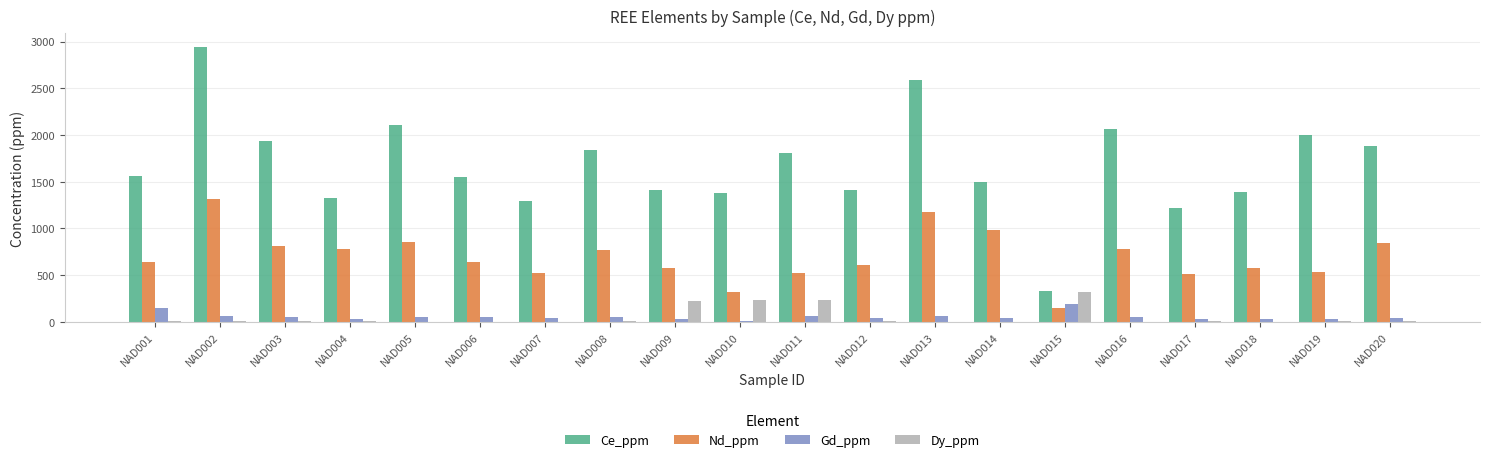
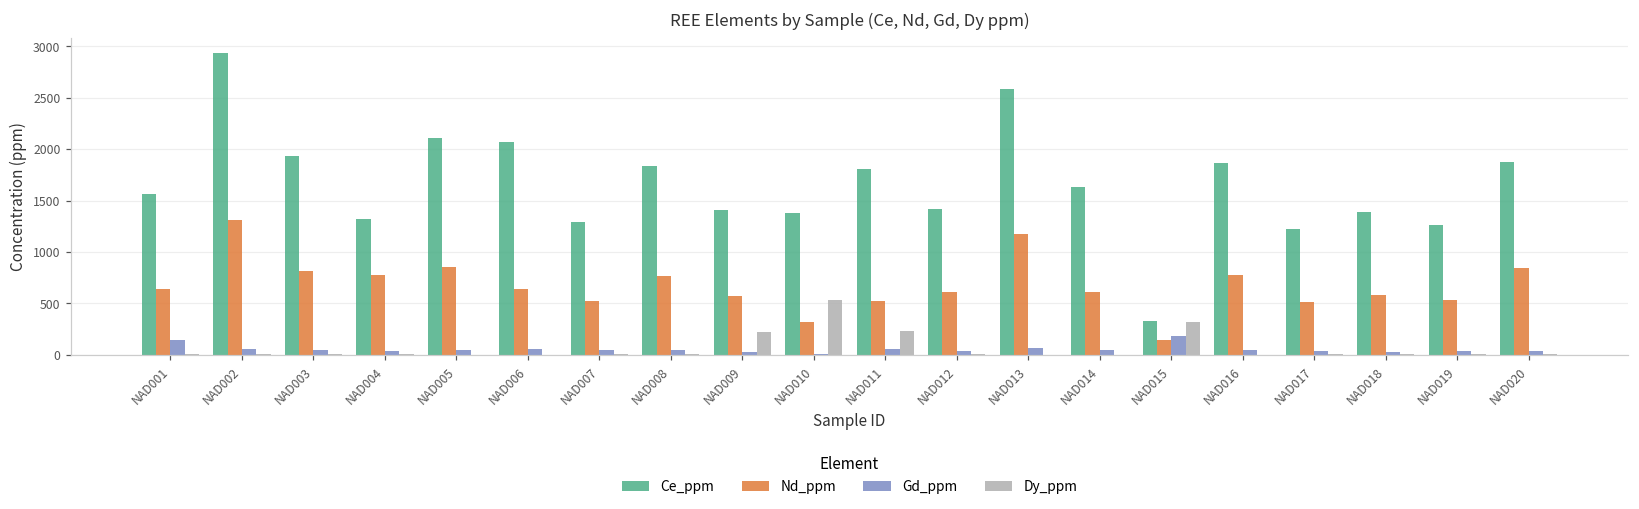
Ce_ppm, NAD006: 1500 -> 2100
Dy_ppm, NAD010: 200 -> 500
Ce_ppm, NAD014: 1500 -> 1600
Nd_ppm, NAD014: 1000 -> 600
Ce_ppm, NAD016: 2100 -> 1900
Ce_ppm, NAD019: 2000 -> 1300
